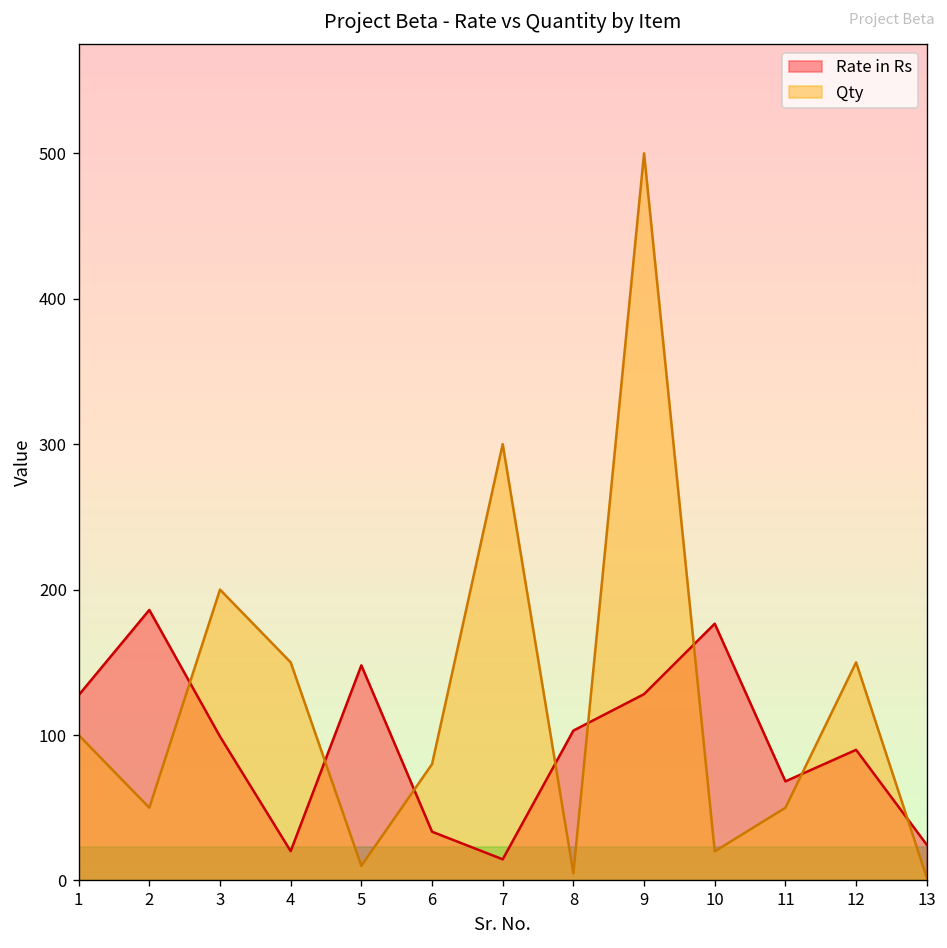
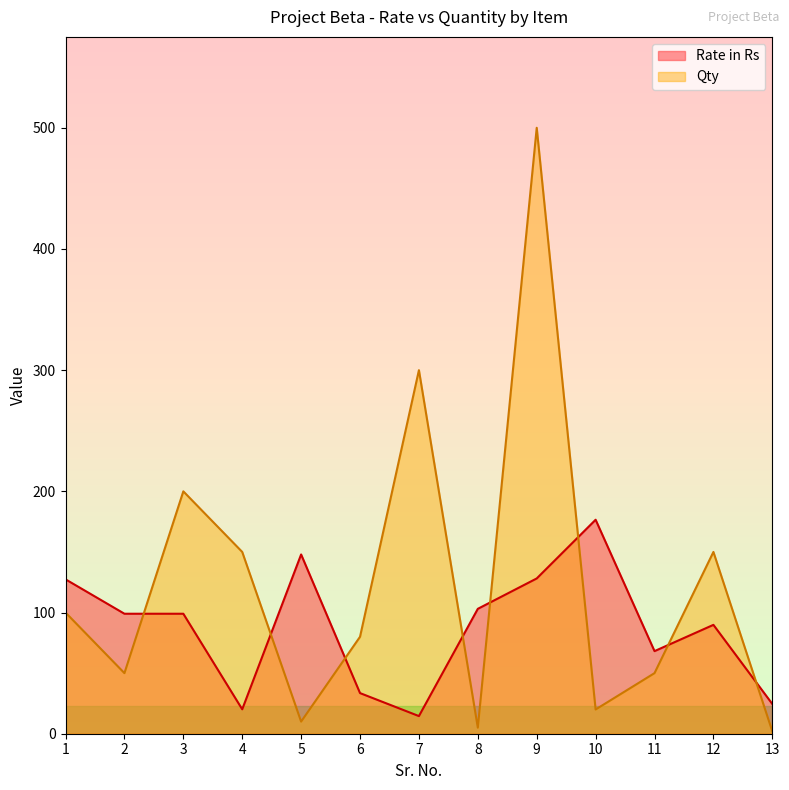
Rate in Rs, 2: 186 -> 99
